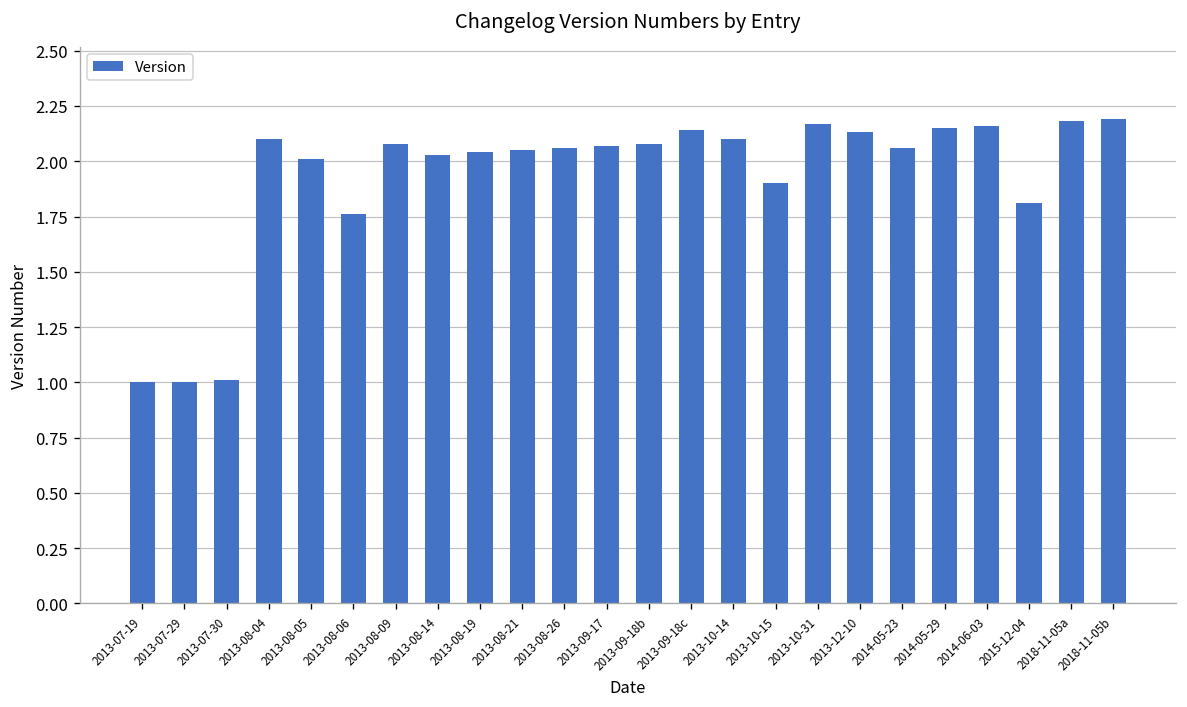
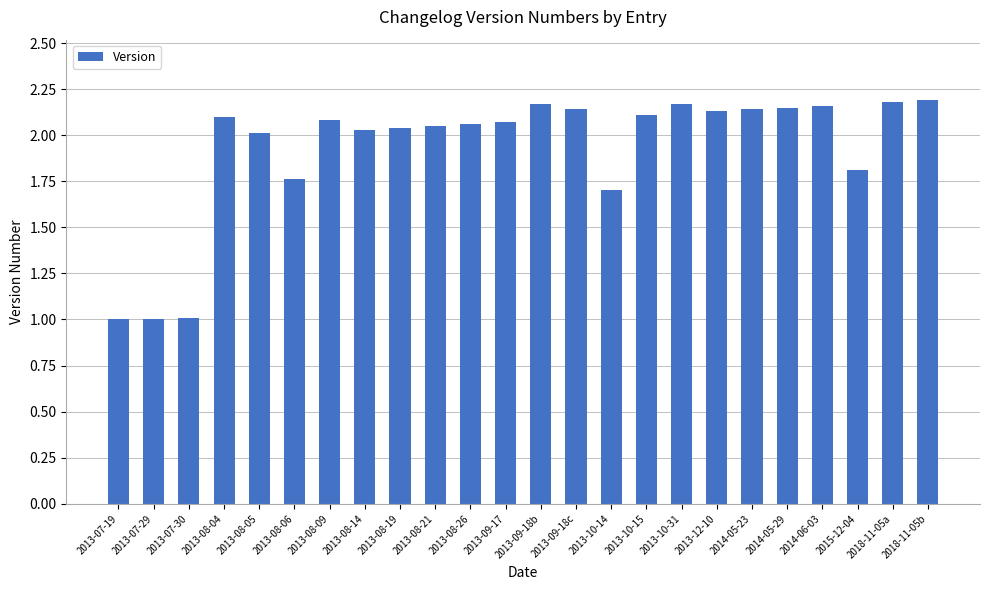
2013-09-18b: 2.08 -> 2.17
2013-10-14: 2.1 -> 1.7
2013-10-15: 1.90 -> 2.11
2014-05-23: 2.06 -> 2.14
